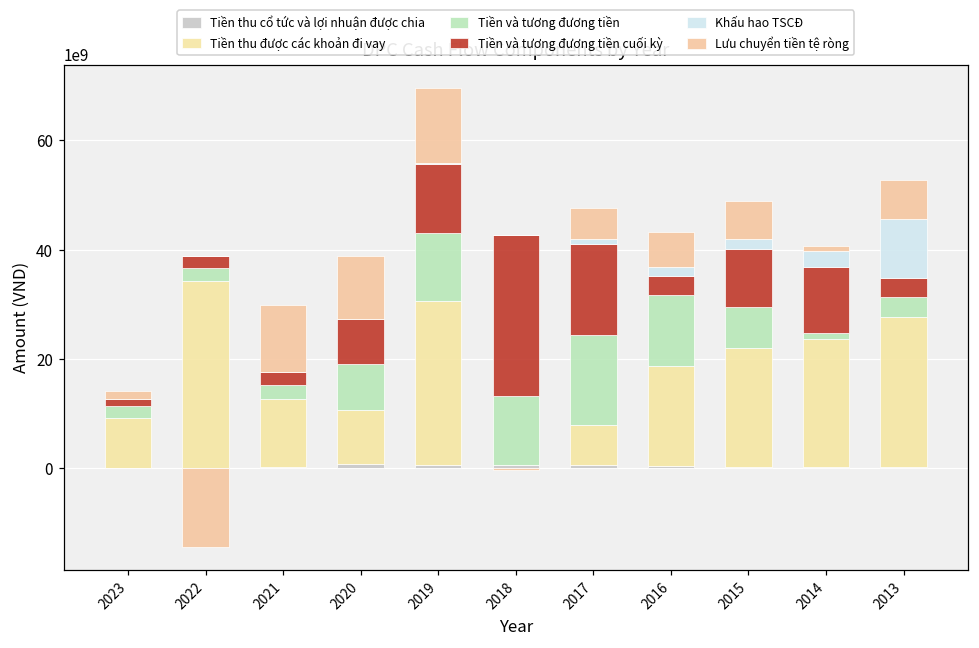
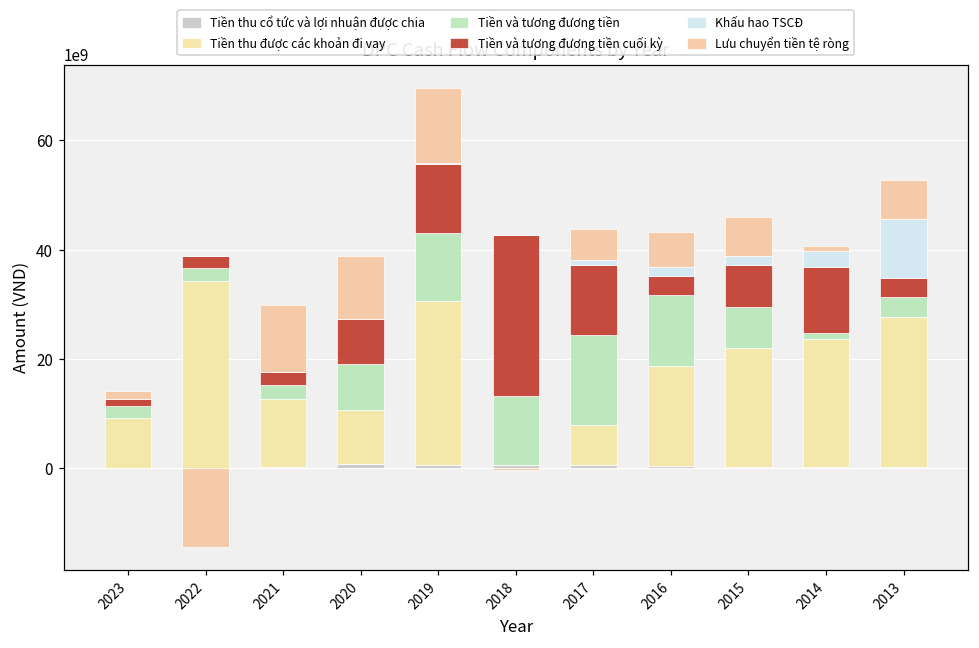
Tiền và tương đương tiền cuối kỳ, 2017: 17000000000 -> 13000000000
Tiền và tương đương tiền cuối kỳ, 2015: 11000000000 -> 8000000000
